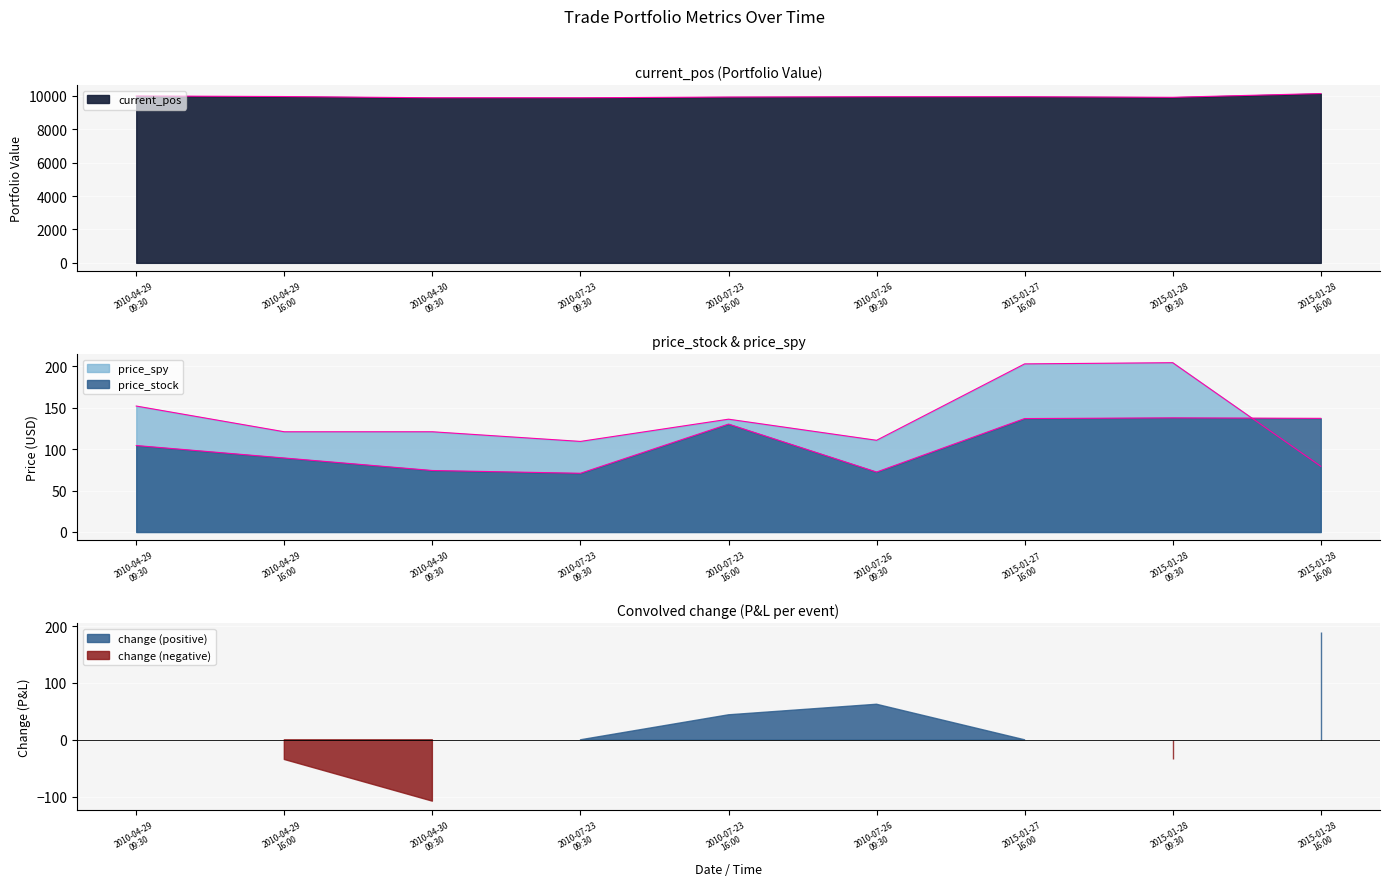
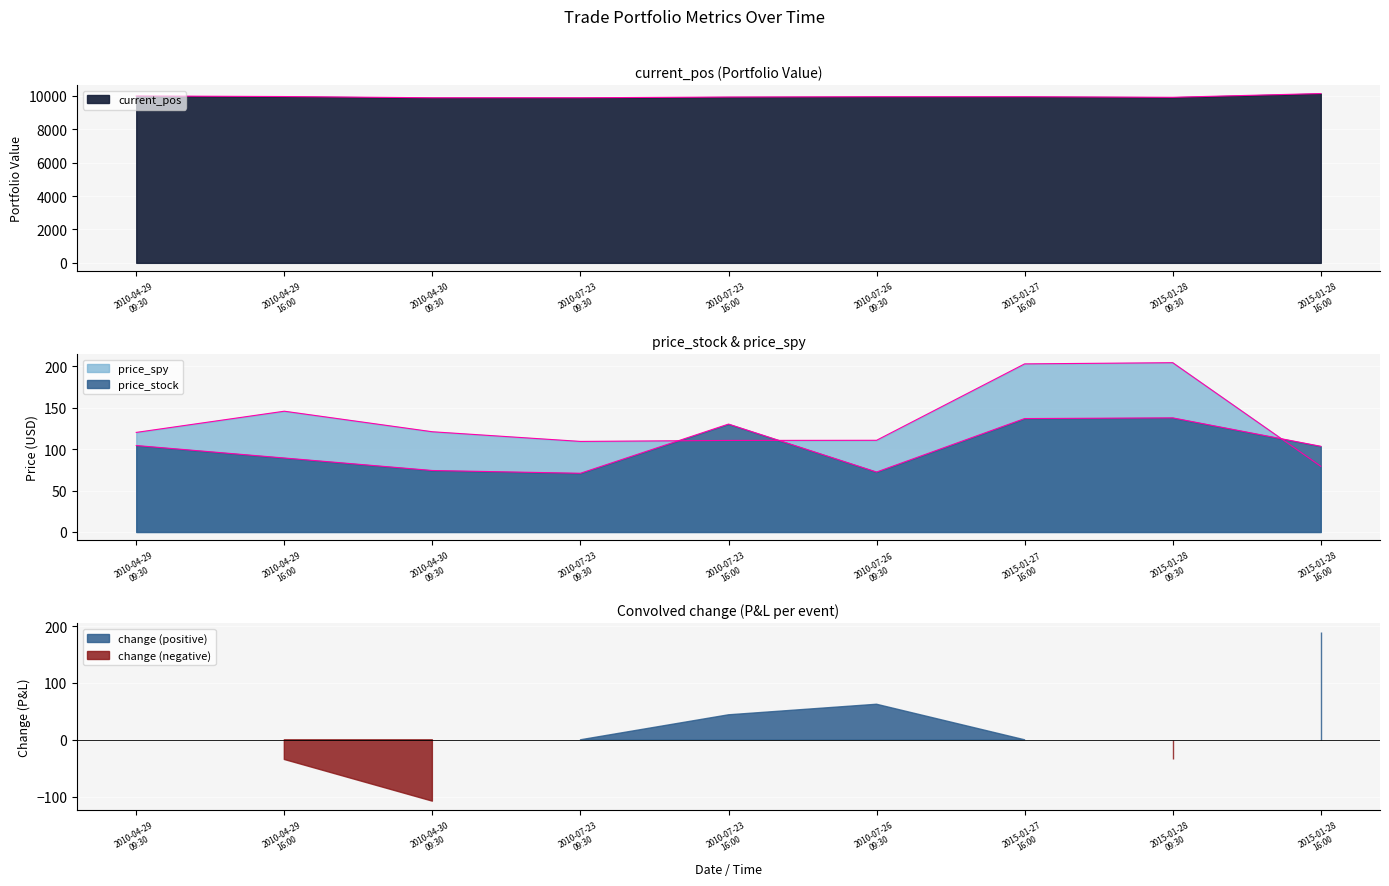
price_stock & price_spy, price_spy, 2010-04-29 09:30: 150 -> 120
price_stock & price_spy, price_spy, 2010-04-29 16:00: 120 -> 150
price_stock & price_spy, price_spy, 2010-07-23 16:00: 140 -> 110
price_stock & price_spy, price_stock, 2015-01-28 16:00: 140 -> 100
